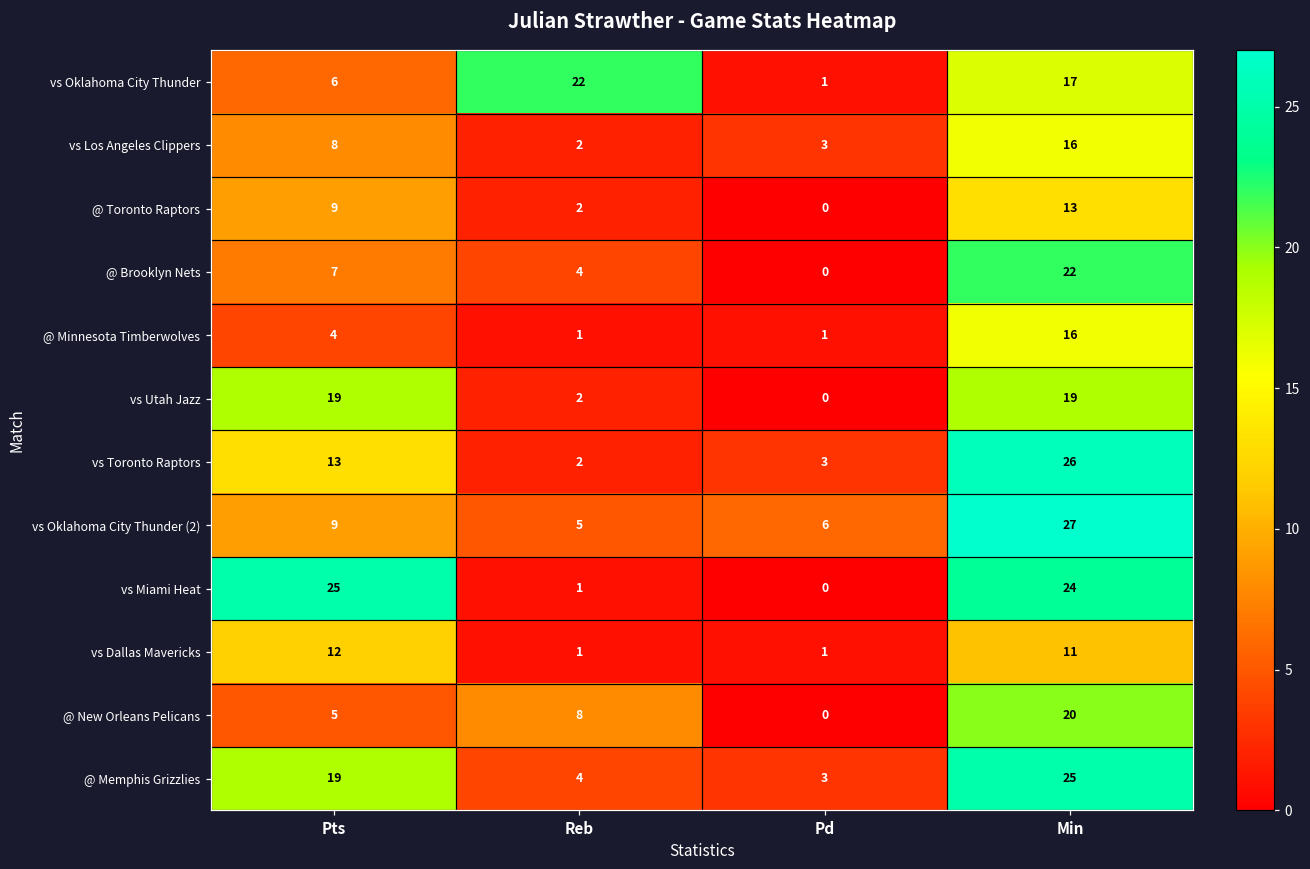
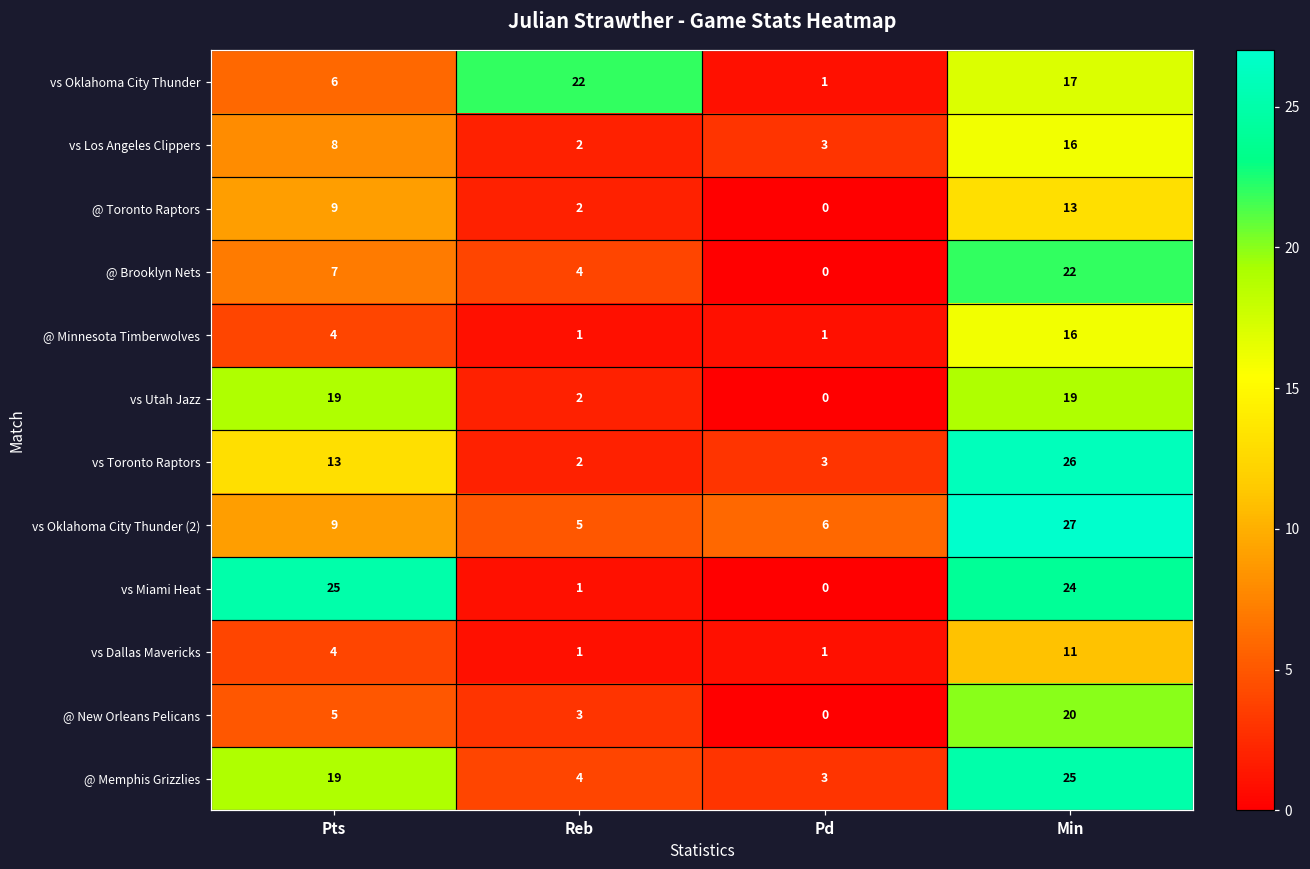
vs Dallas Mavericks, Pts: 12 -> 4
@ New Orleans Pelicans, Reb: 8 -> 3
